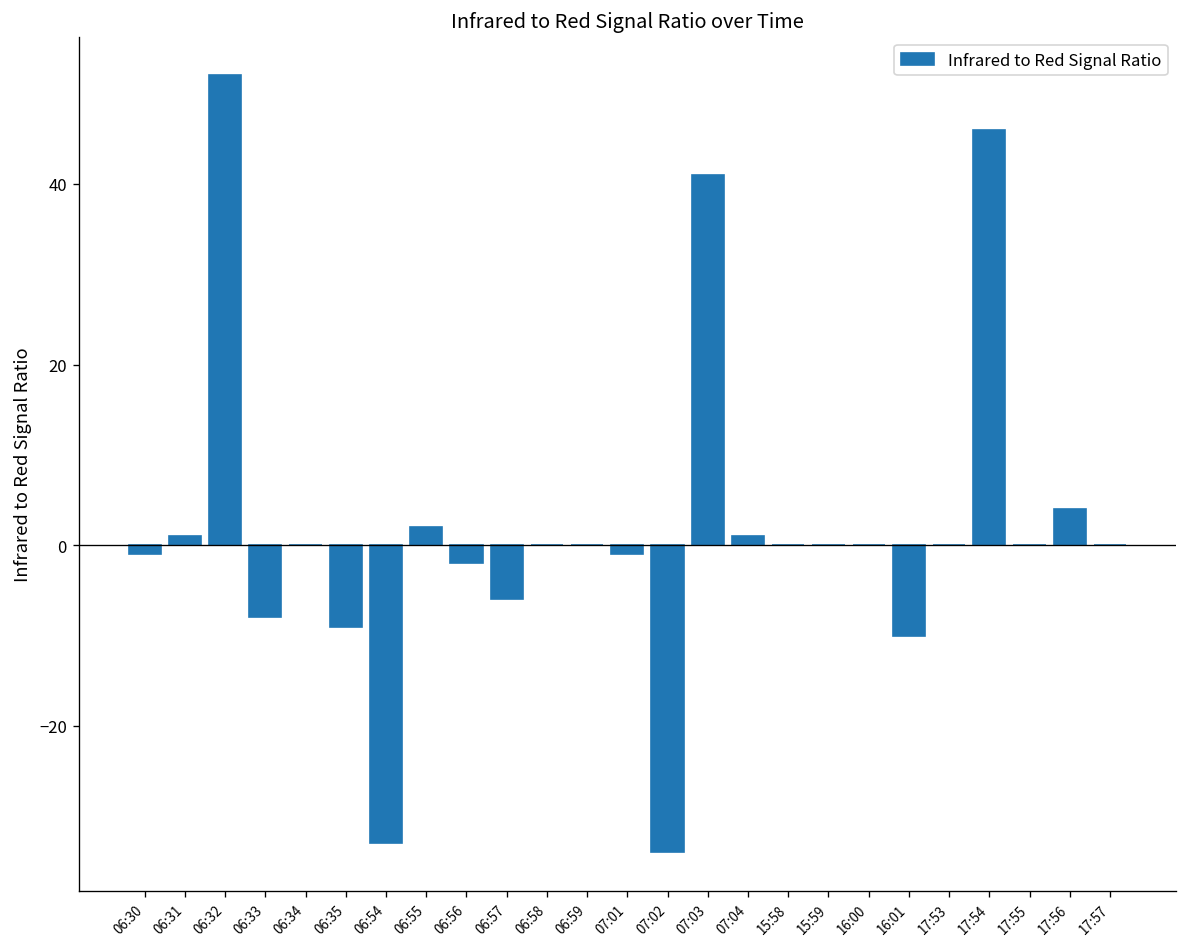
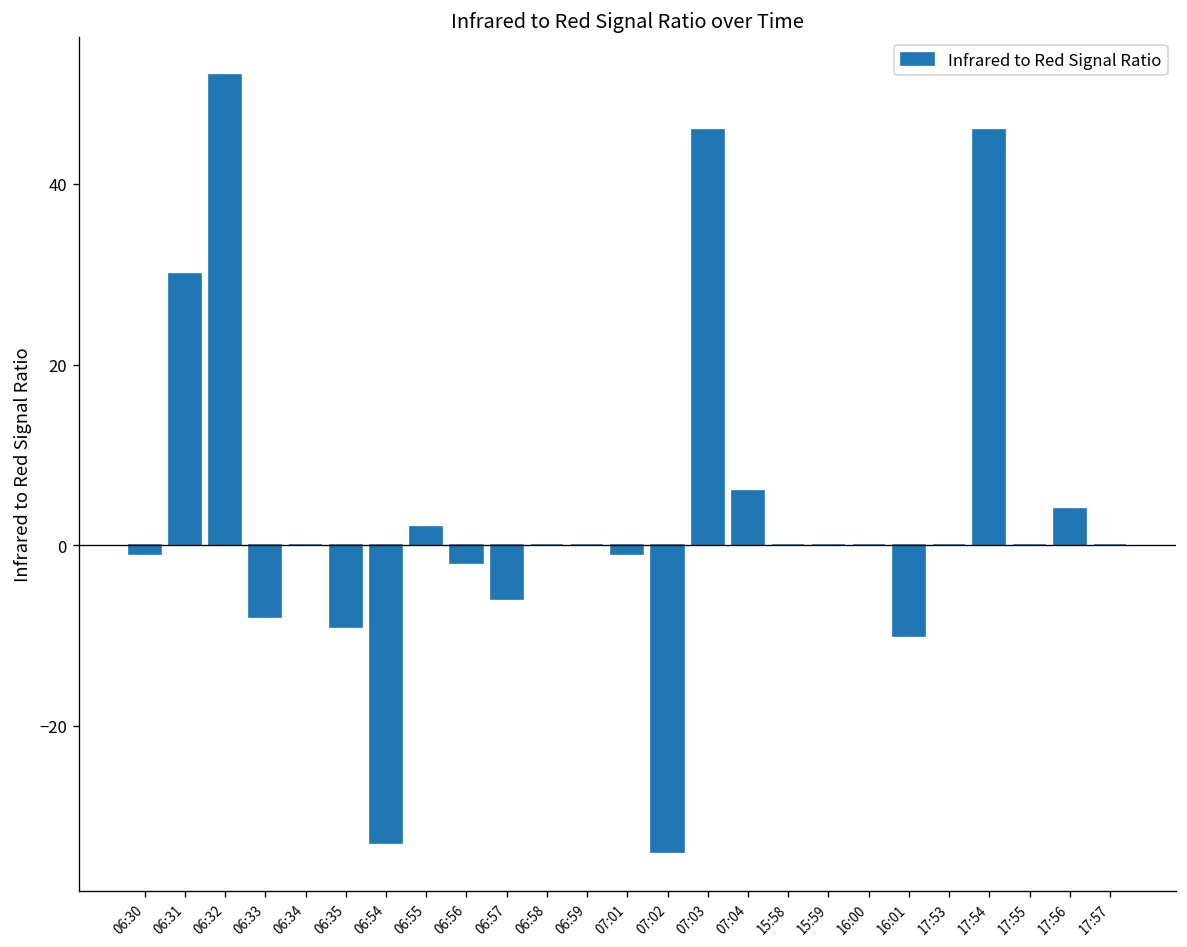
06:31: 1 -> 30
07:03: 41 -> 46
07:04: 1 -> 6
